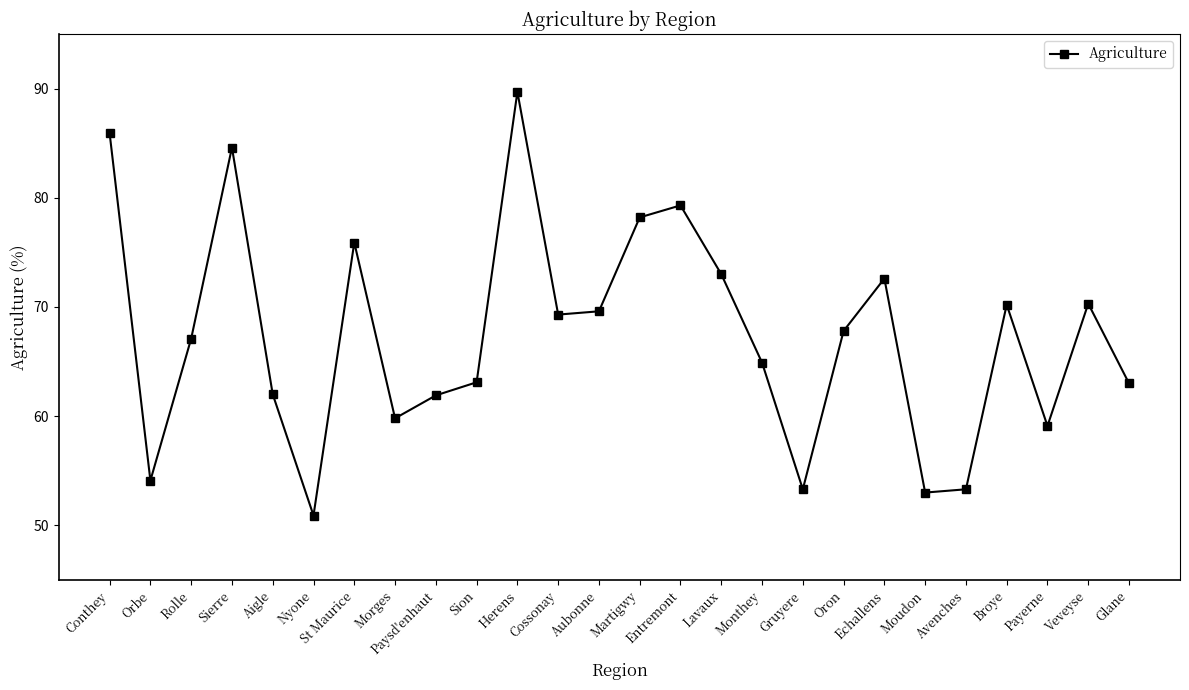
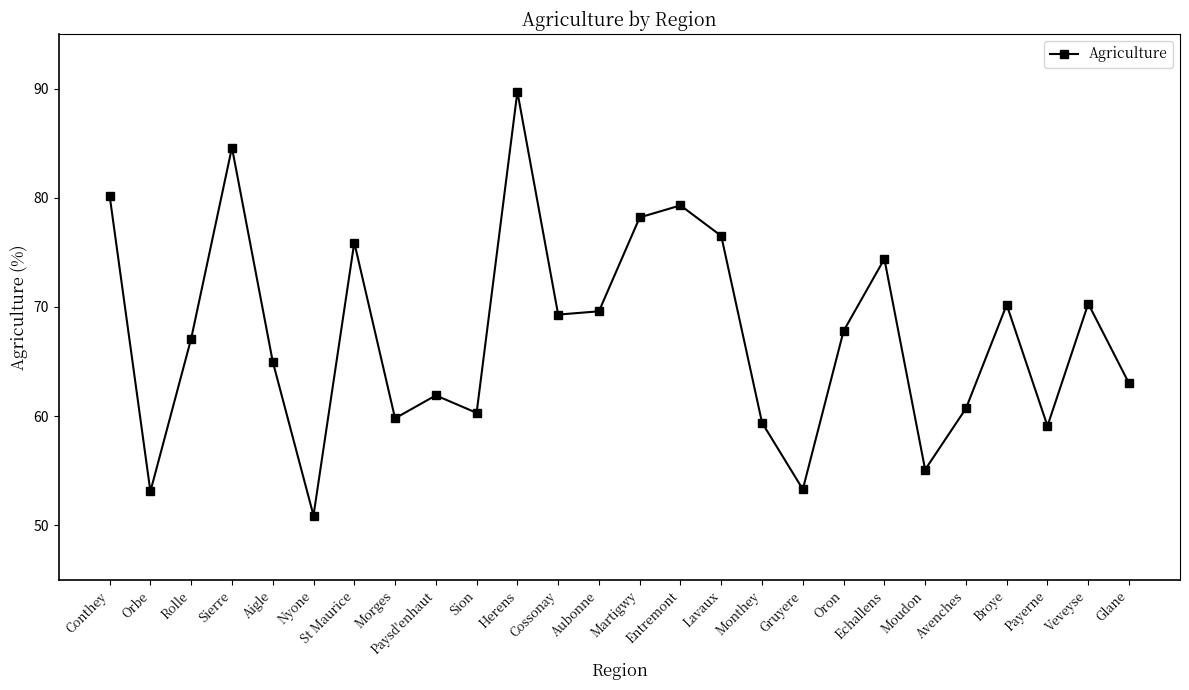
Conthey: 85.9 -> 80.2
Orbe: 54.1 -> 53.1
Aigle: 62 -> 65
Sion: 63.1 -> 60.3
Lavaux: 73.0 -> 76.5
Monthey: 64.9 -> 59.4
Echallens: 72.6 -> 74.4
Moudon: 53.0 -> 55.1
Avenches: 53.3 -> 60.7
